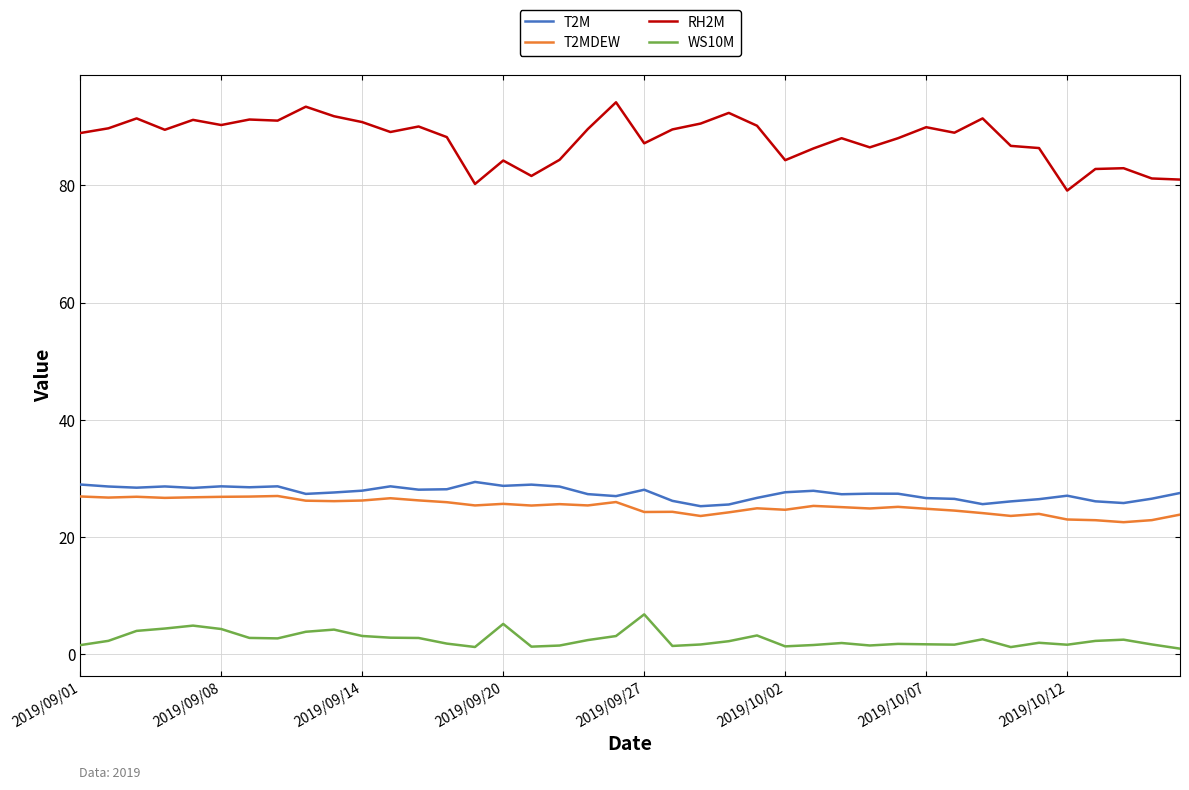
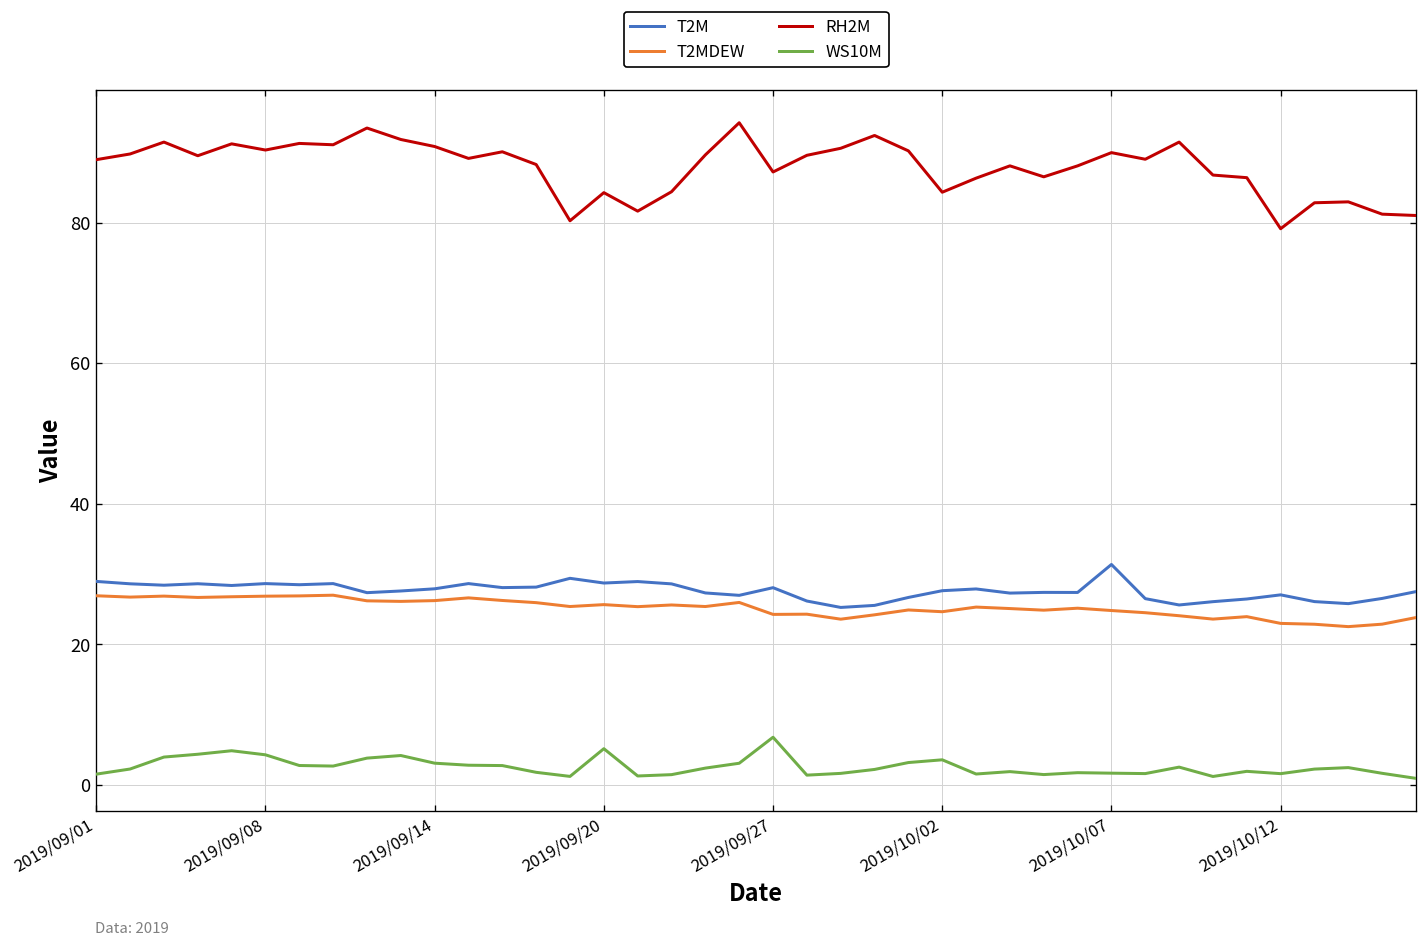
WS10M, 2019/10/02: 1 -> 4
T2M, 2019/10/07: 27 -> 31
